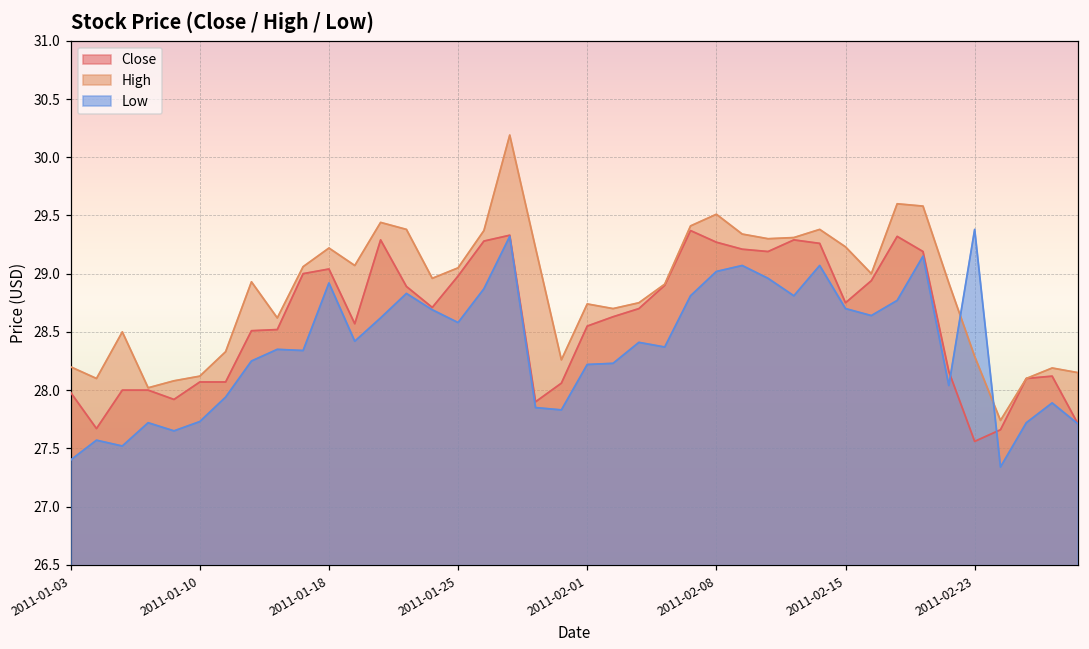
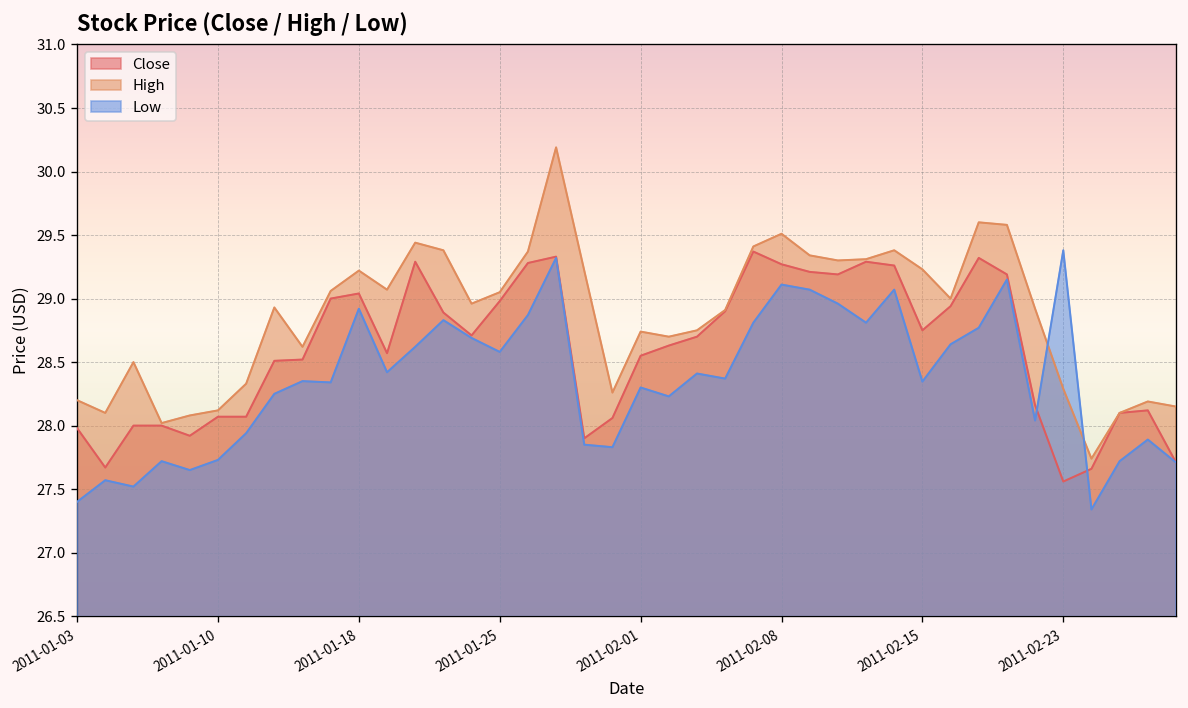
Low, 2011-02-01: 28.22 -> 28.30
Low, 2011-02-08: 29.02 -> 29.11
Low, 2011-02-15: 28.70 -> 28.35
